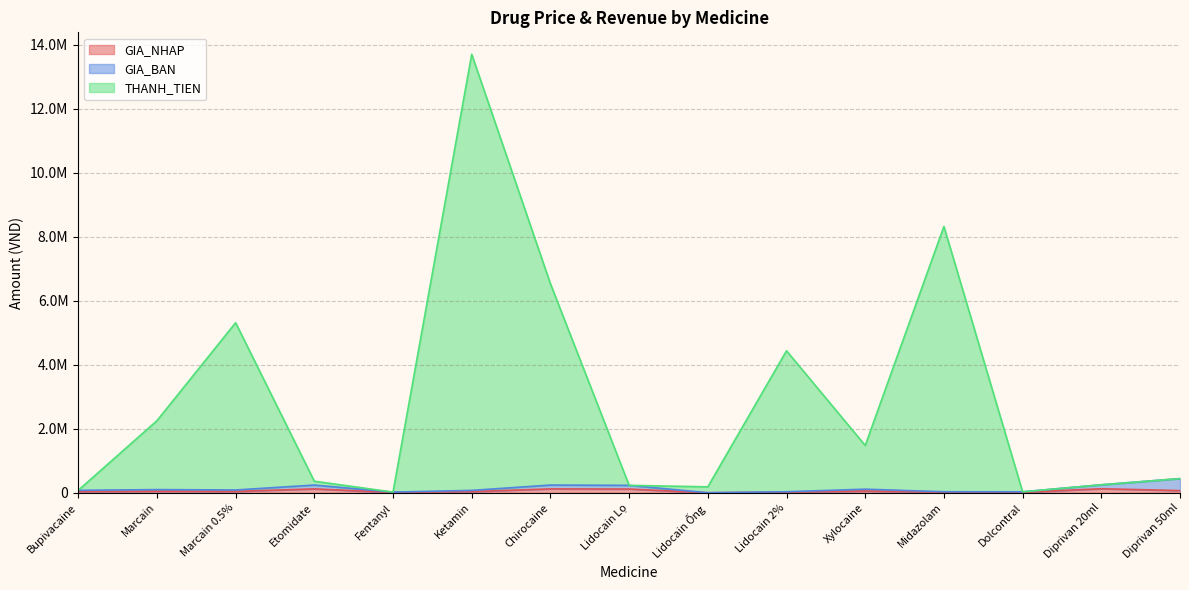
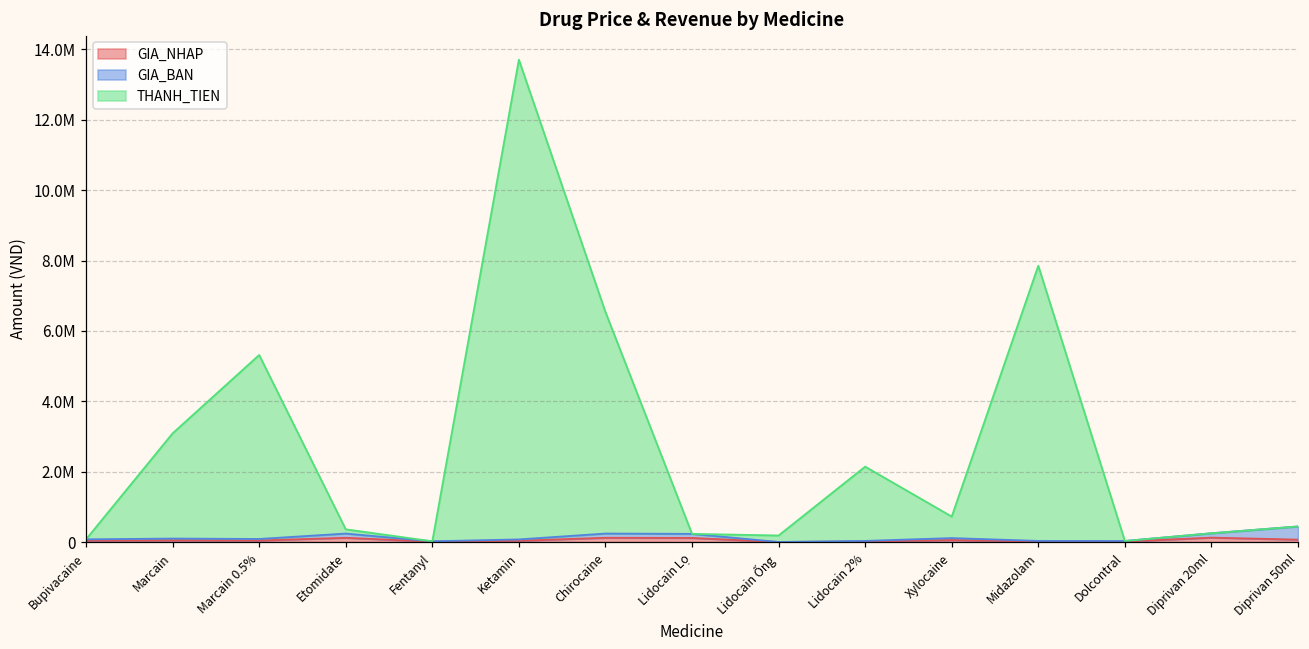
THANH_TIEN, Marcain: 2200000 -> 3000000
THANH_TIEN, Lidocain 2%: 4400000 -> 2100000
THANH_TIEN, Xylocaine: 1400000 -> 600000
THANH_TIEN, Midazolam: 8300000 -> 7800000
